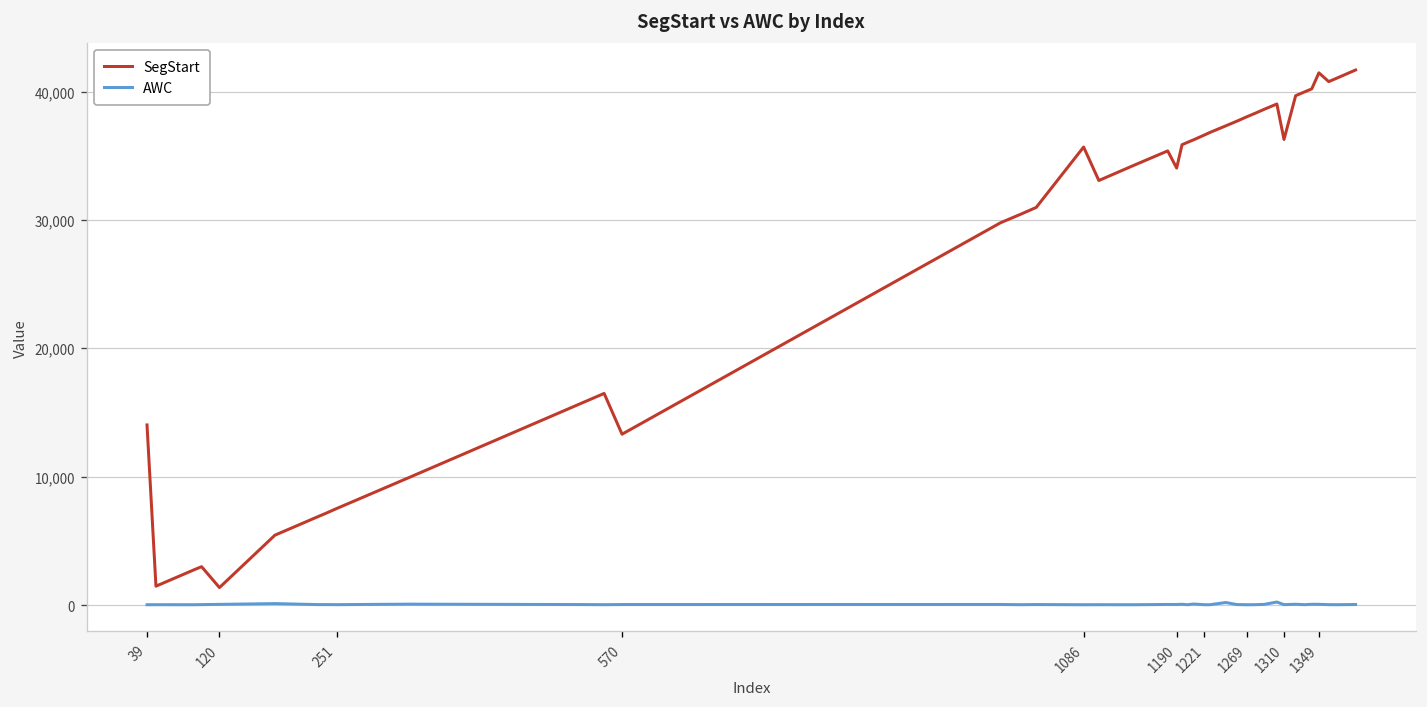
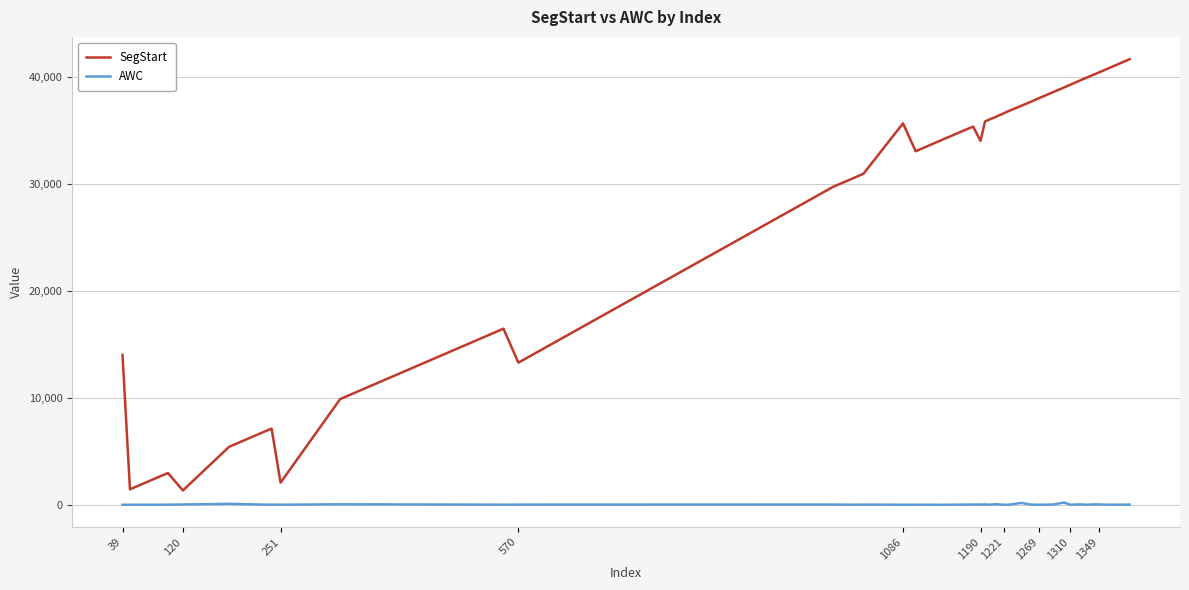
SegStart, 251: 7,500 -> 2,100
SegStart, 1310: 36,300 -> 39,300
SegStart, 1349: 41,500 -> 40,400
